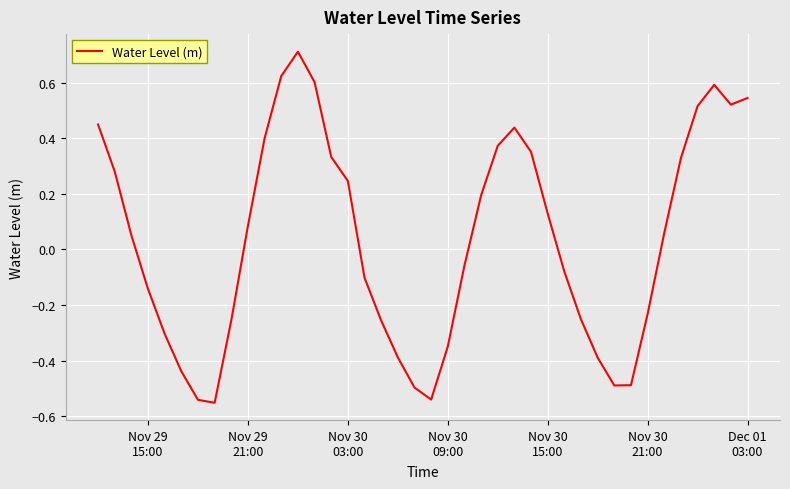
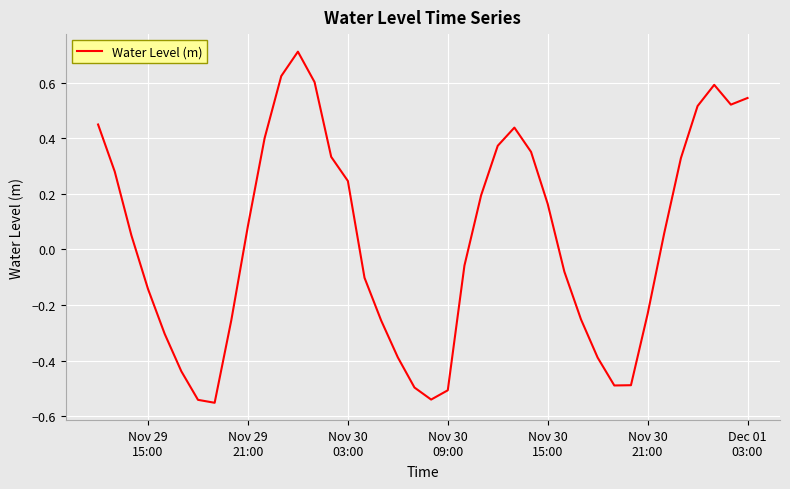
Nov 30 09:00: -0.35 -> -0.51
Nov 30 15:00: 0.13 -> 0.16
